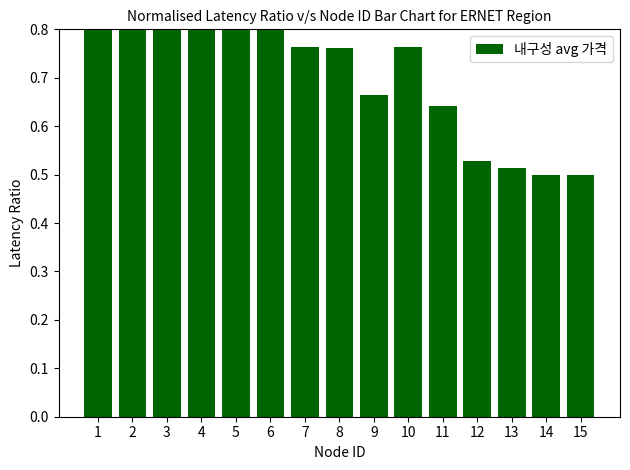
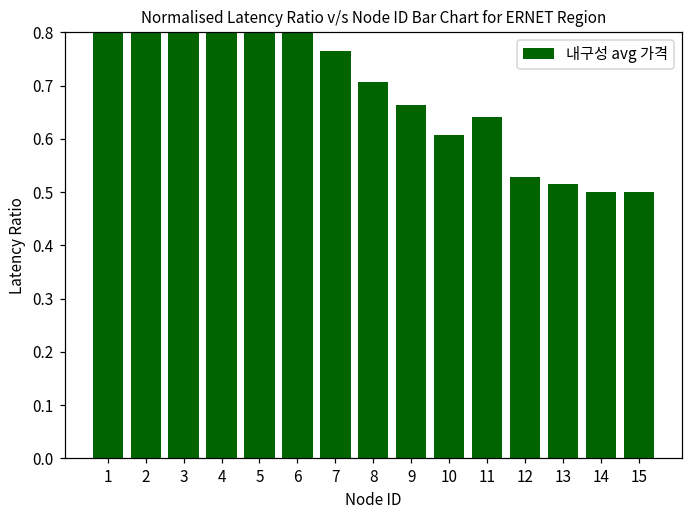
8: 0.76 -> 0.71
10: 0.76 -> 0.61
